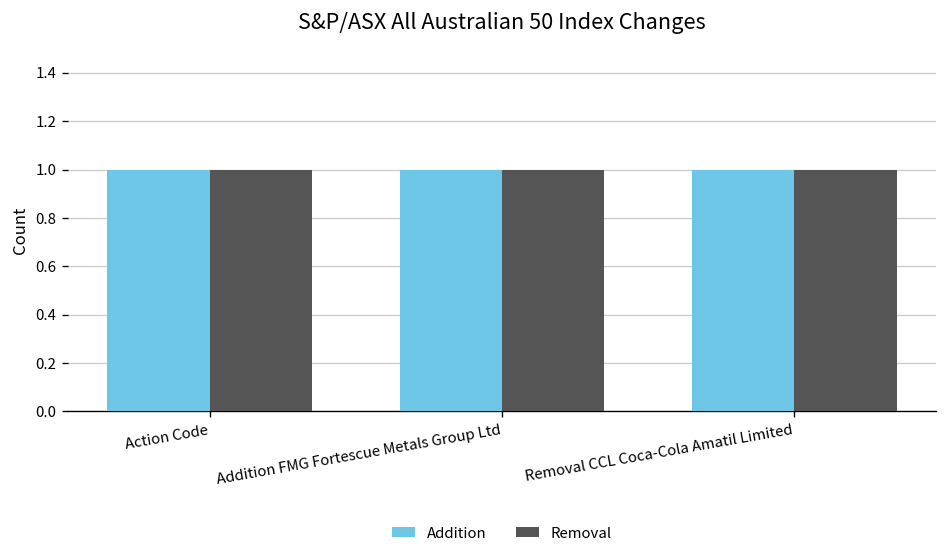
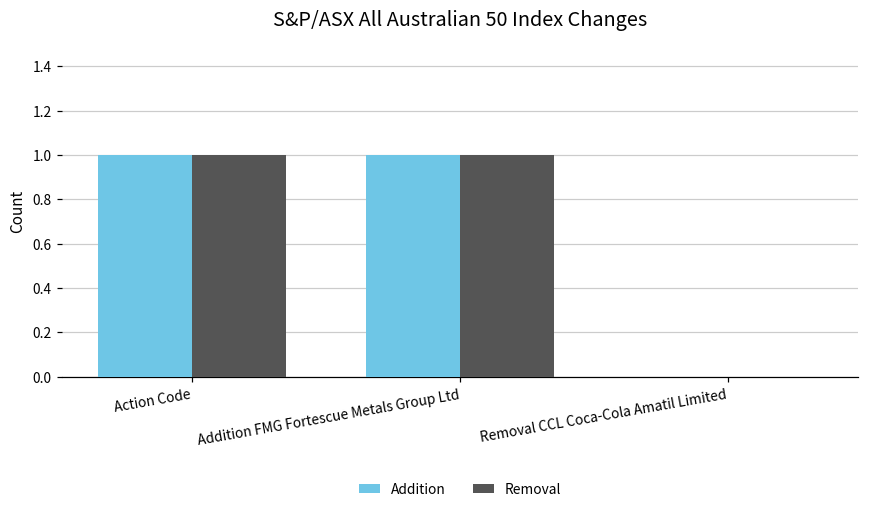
Addition, Removal CCL Coca-Cola Amatil Limited: 1 -> 0
Removal, Removal CCL Coca-Cola Amatil Limited: 1 -> 0
